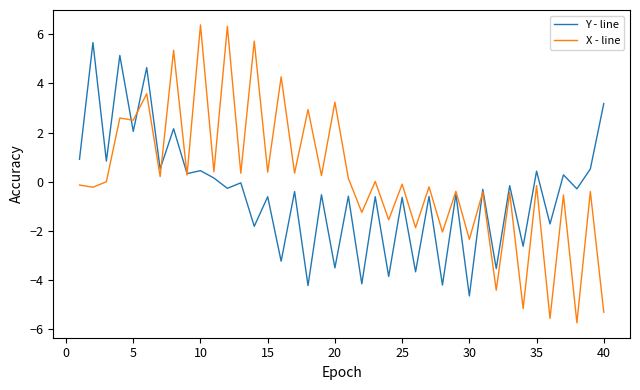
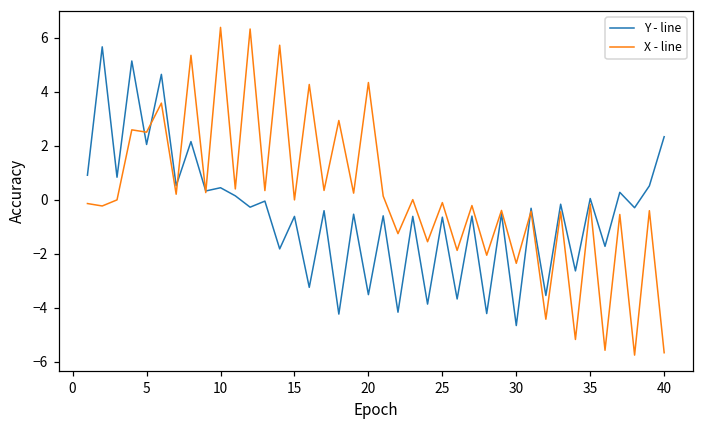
X - line, 15: 0.4 -> 0.0
X - line, 20: 3.2 -> 4.3
Y - line, 35: 0.4 -> 0.1
Y - line, 40: 3.2 -> 2.3
X - line, 40: -5.3 -> -5.7
